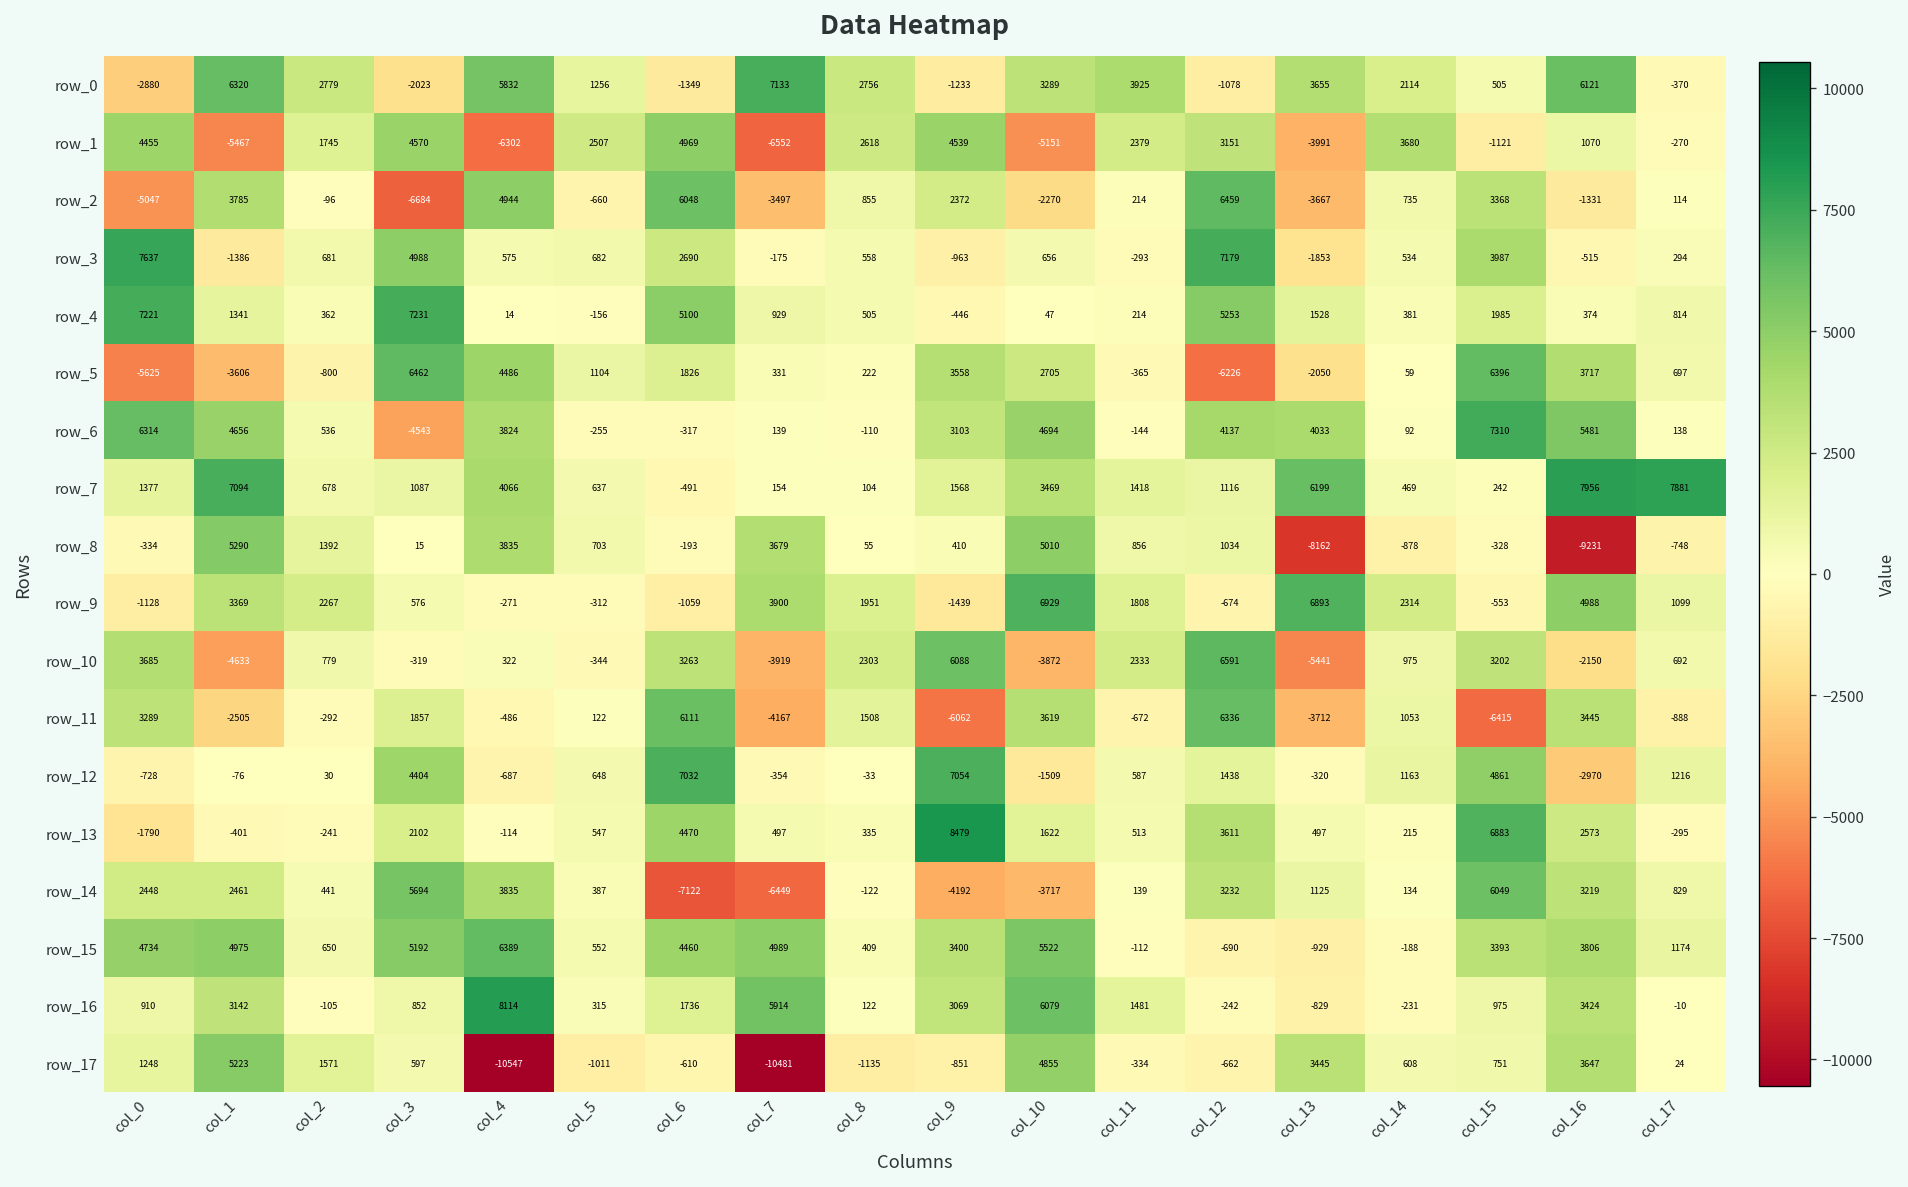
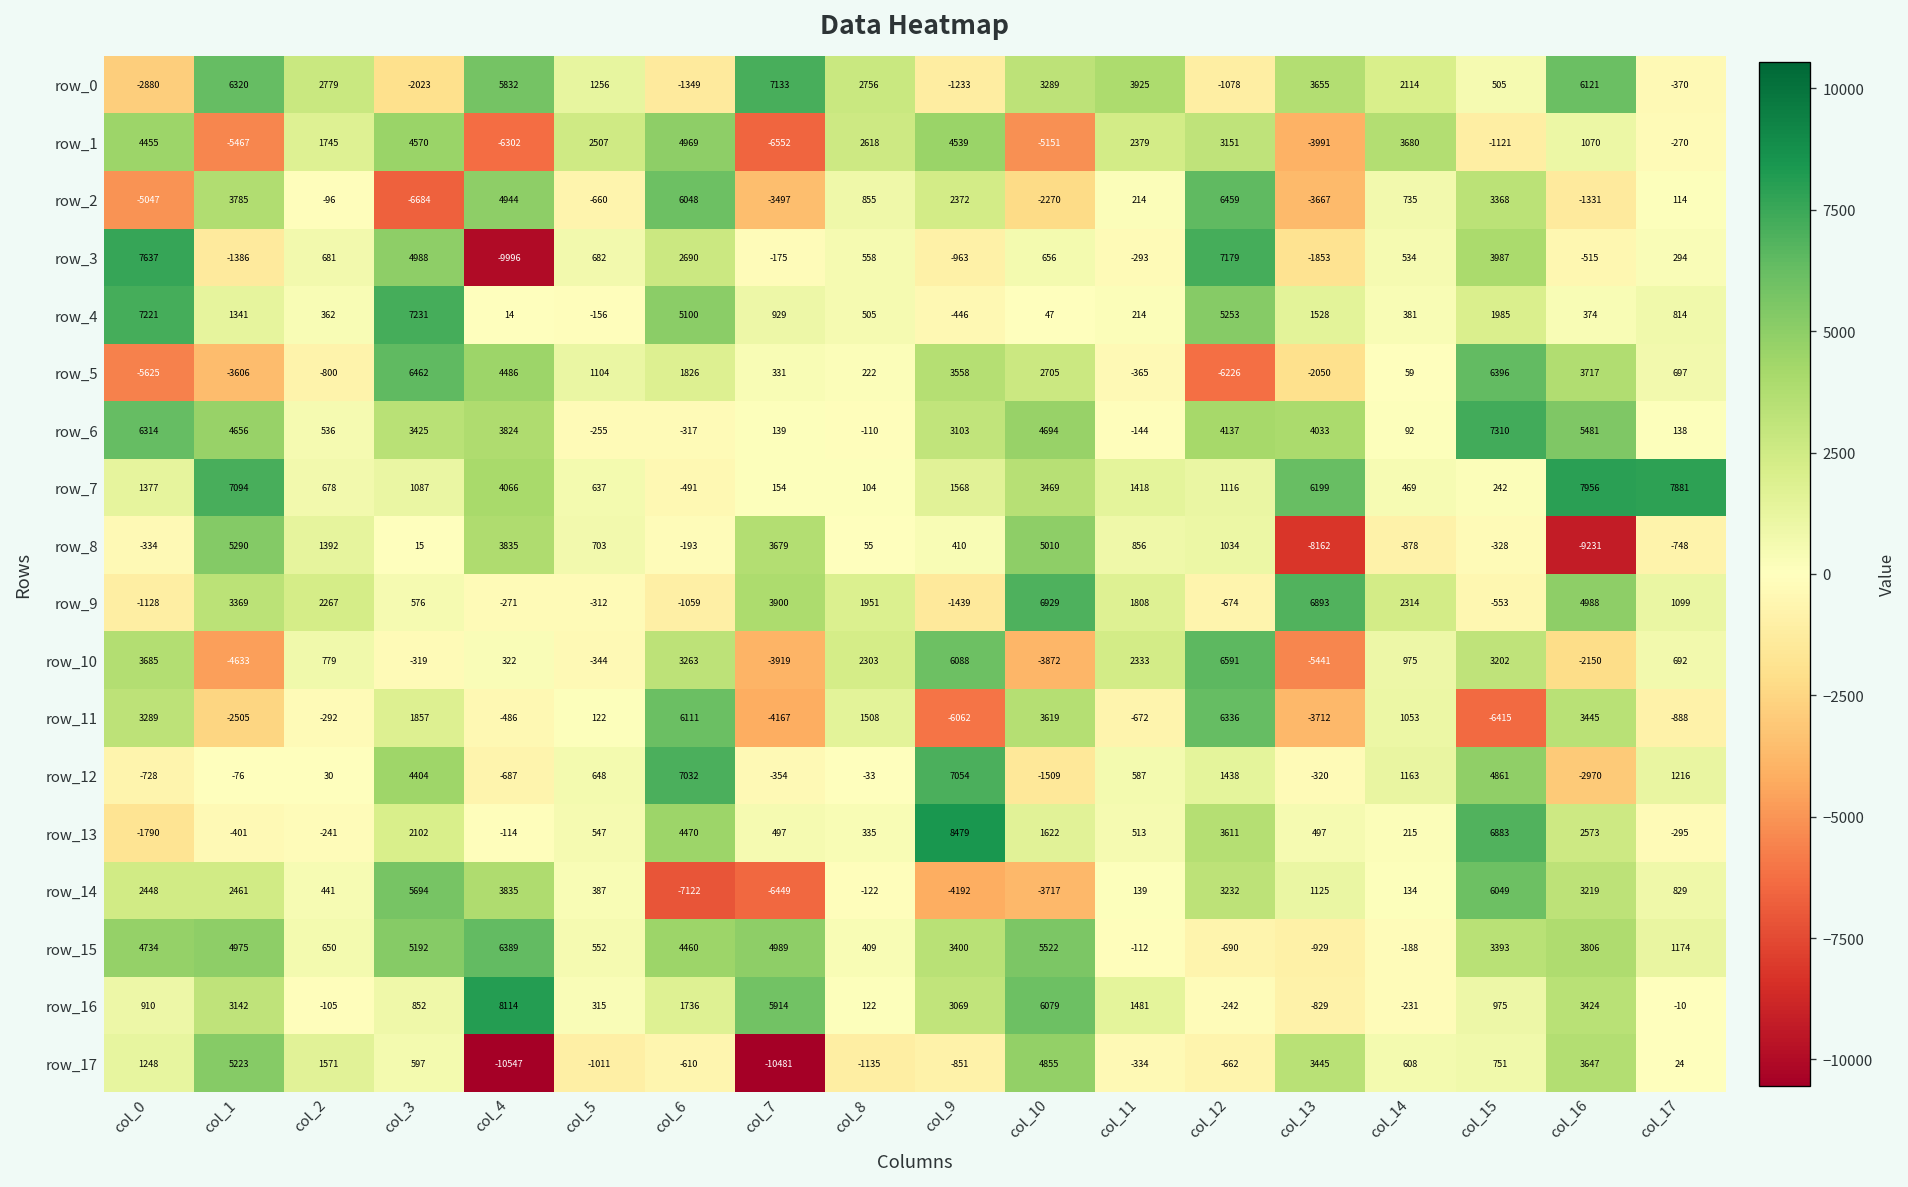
row_3, col_4: 575 -> -9996
row_6, col_3: -4543 -> 3425
